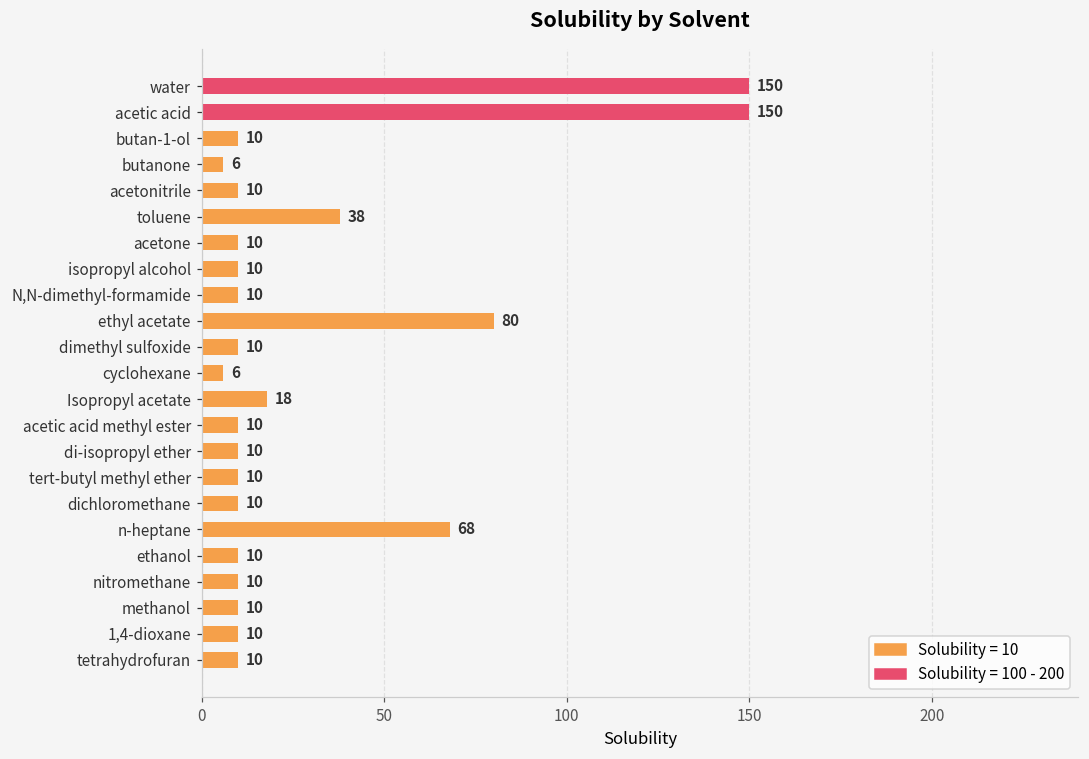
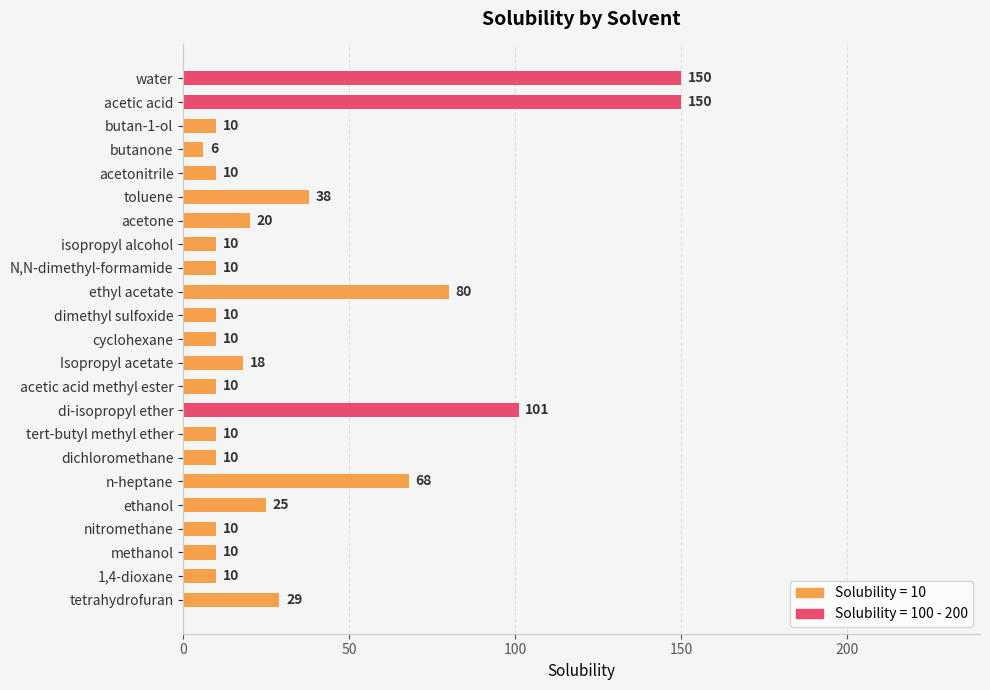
acetone: 10 -> 20
cyclohexane: 6 -> 10
di-isopropyl ether: 10 -> 101
ethanol: 10 -> 25
tetrahydrofuran: 10 -> 29
